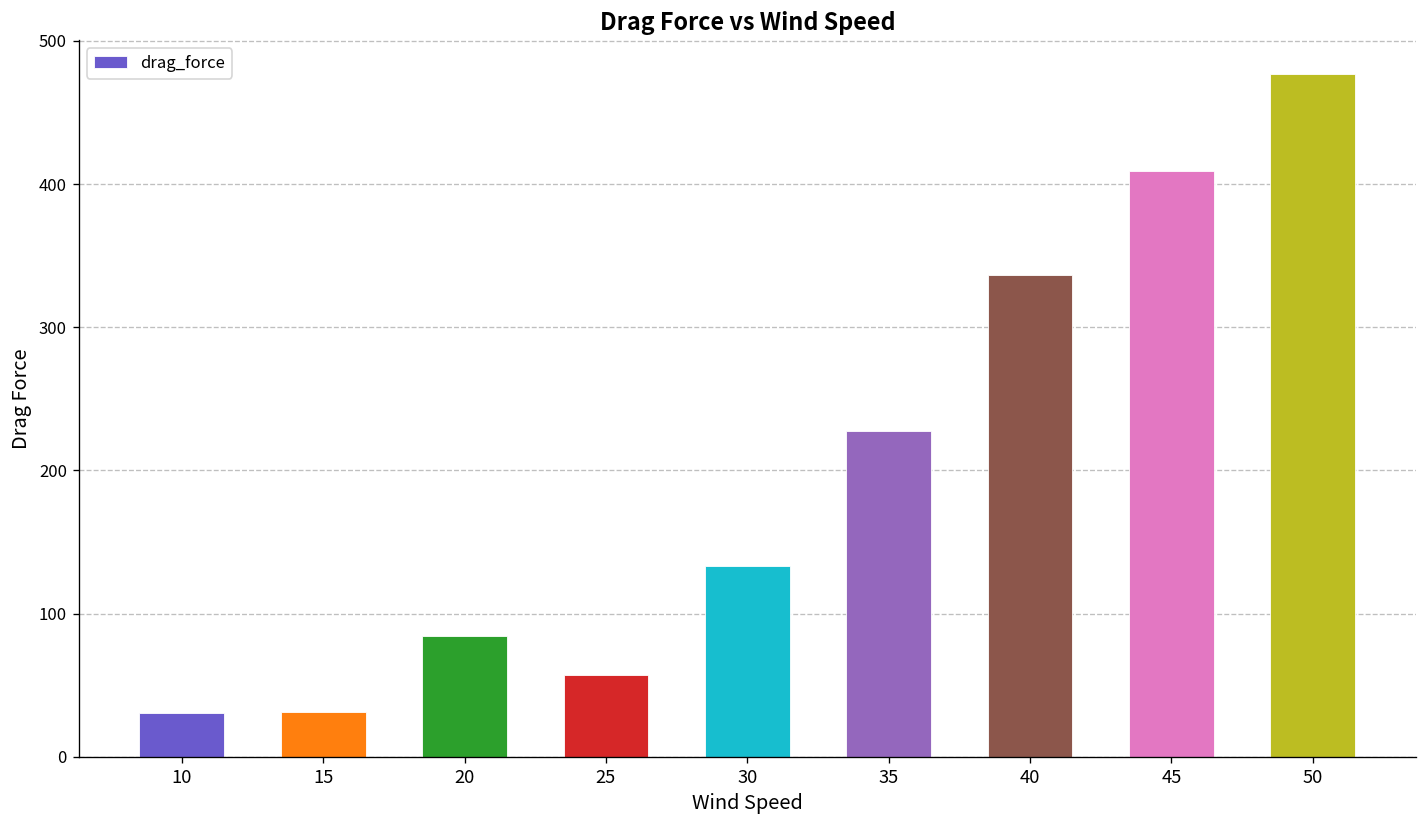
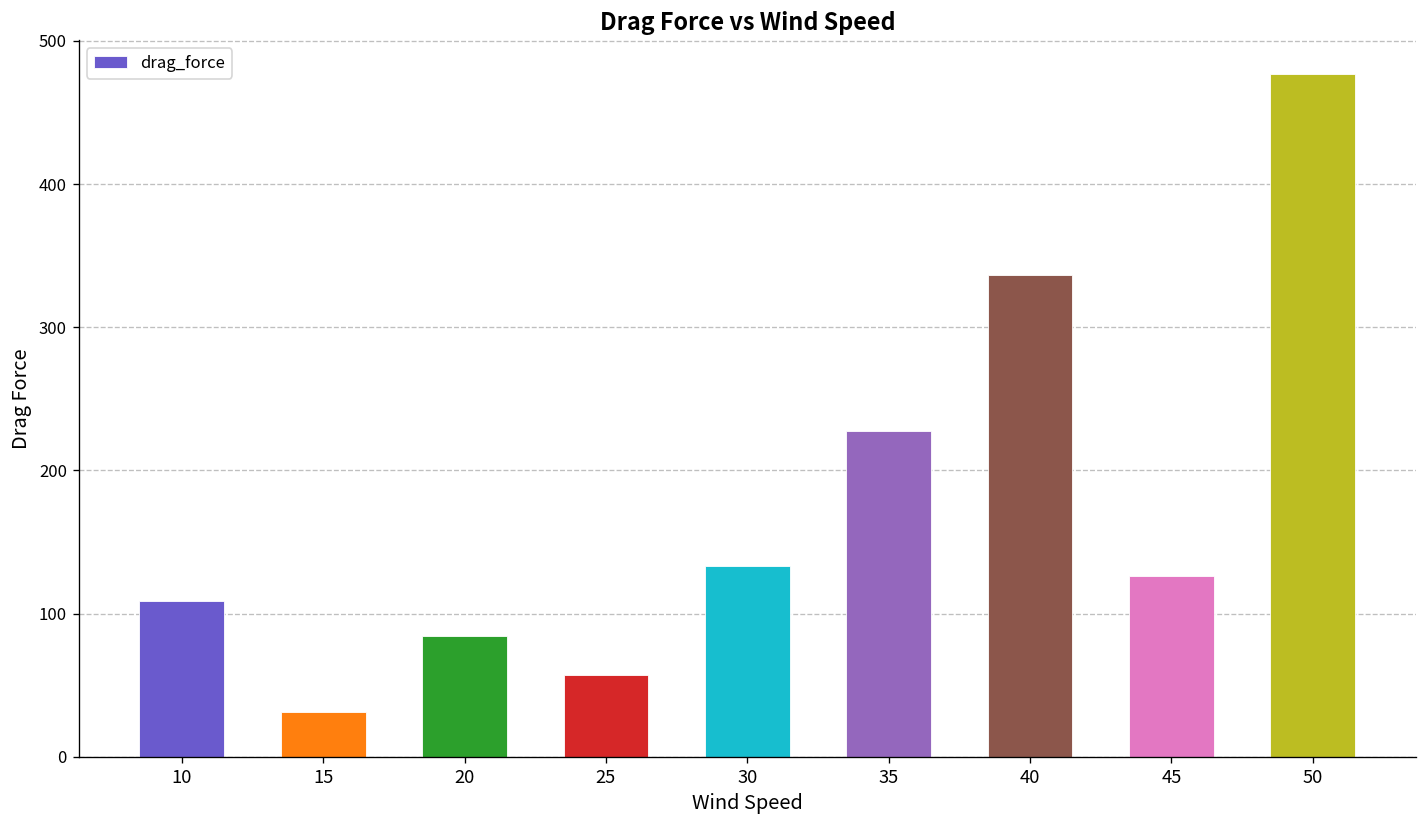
10: 31 -> 109
45: 409 -> 126
